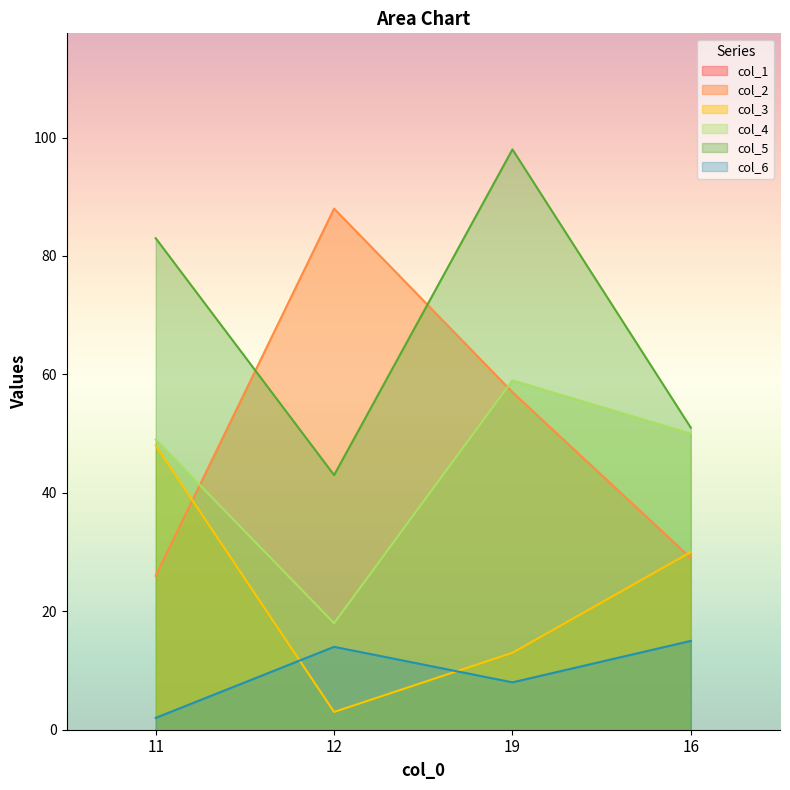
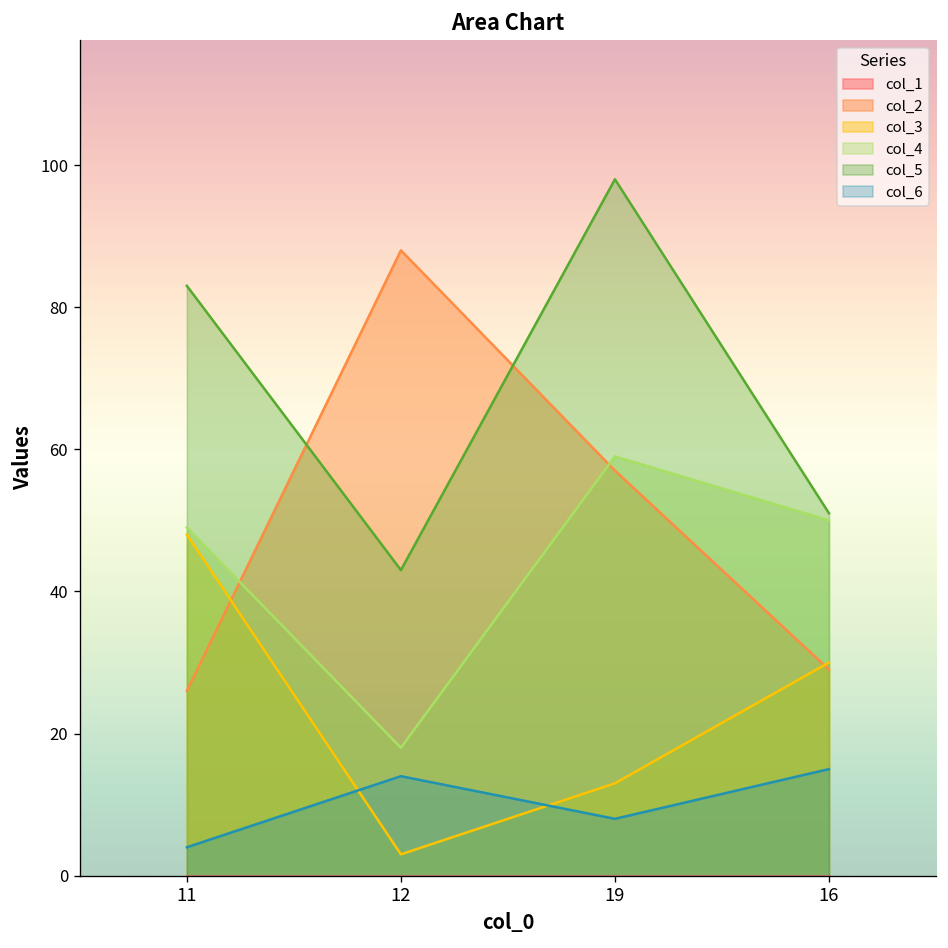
col_6, 11: 2 -> 4
